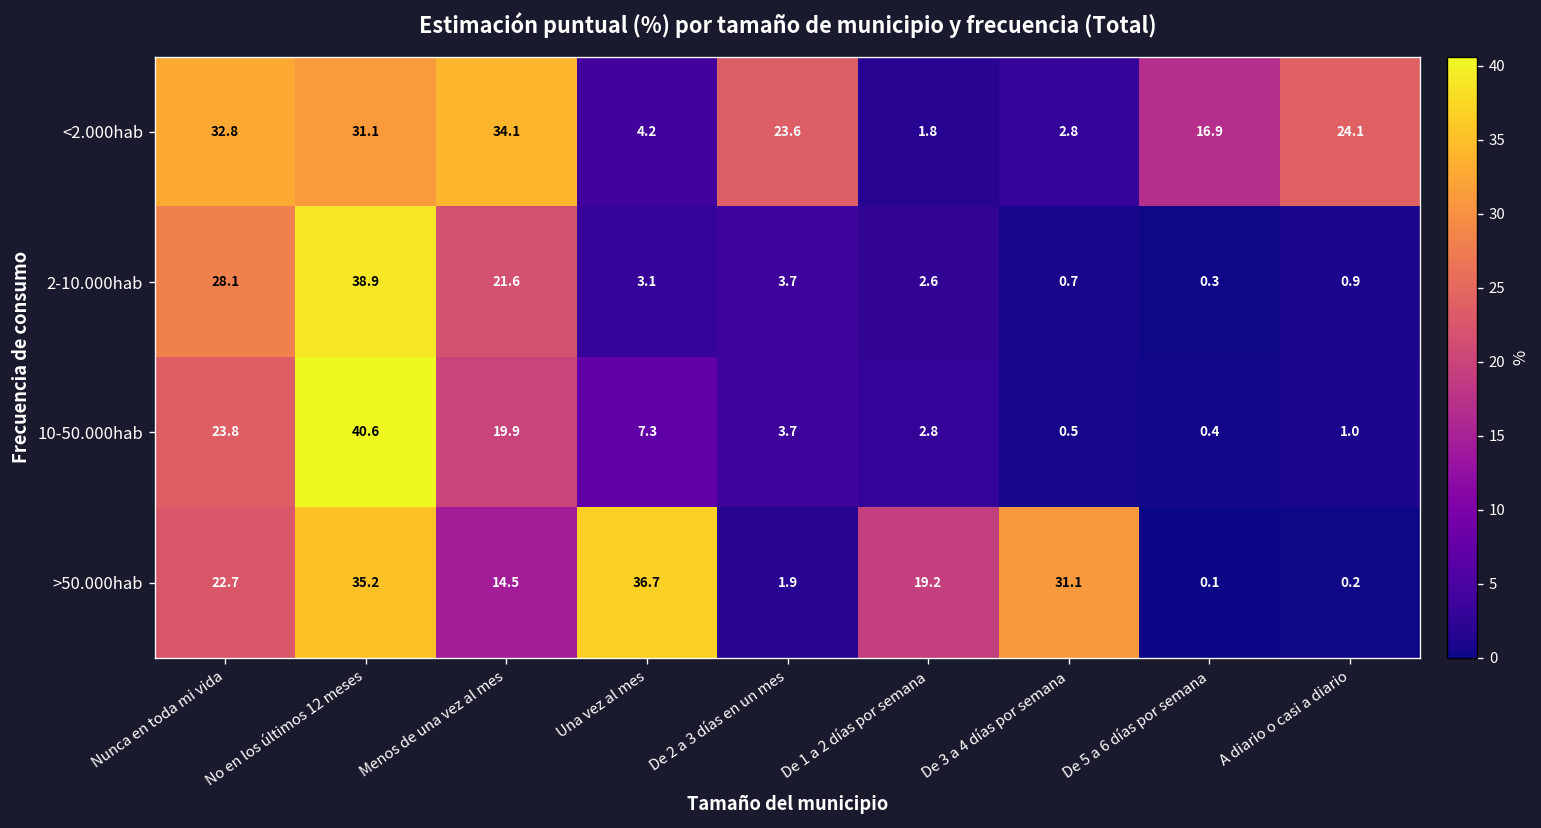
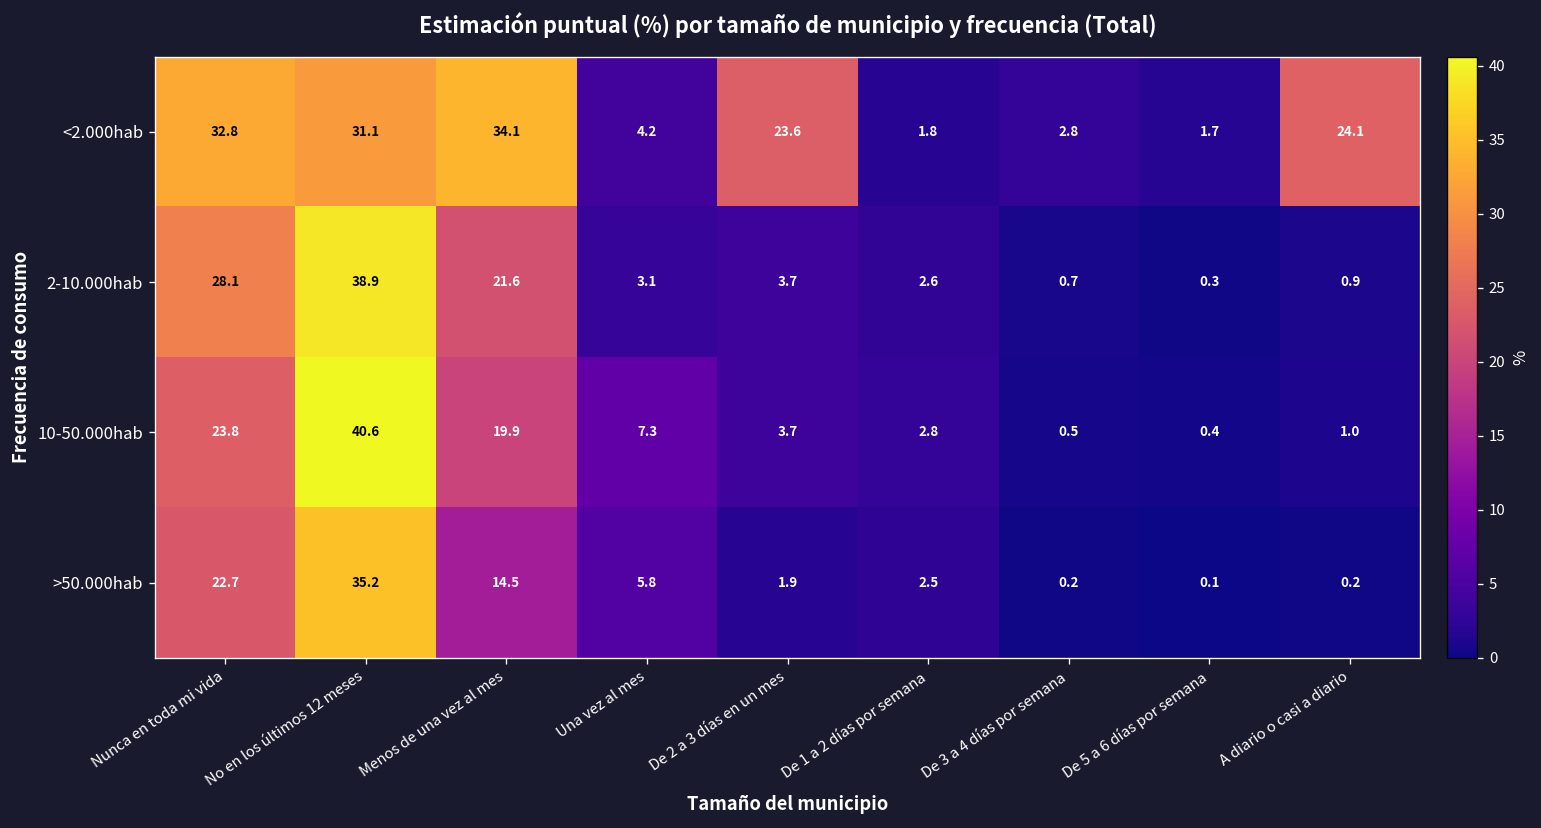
<2.000hab, De 5 a 6 días por semana: 16.9 -> 1.7
>50.000hab, Una vez al mes: 36.7 -> 5.8
>50.000hab, De 1 a 2 días por semana: 19.2 -> 2.5
>50.000hab, De 3 a 4 días por semana: 31.1 -> 0.2
